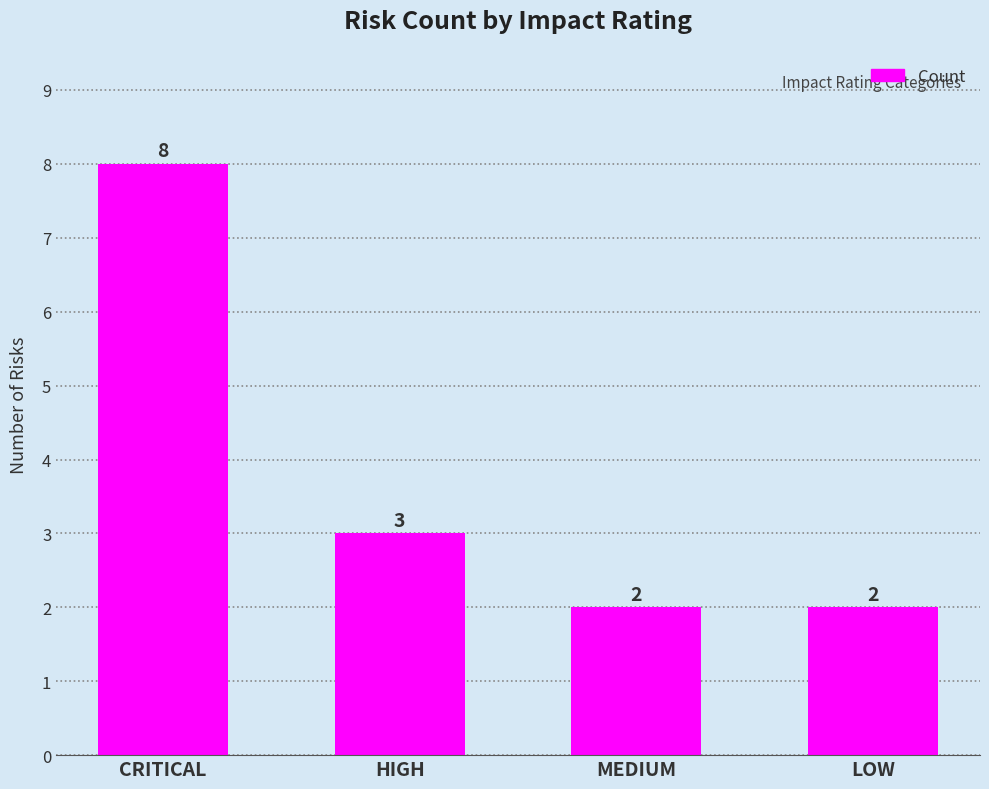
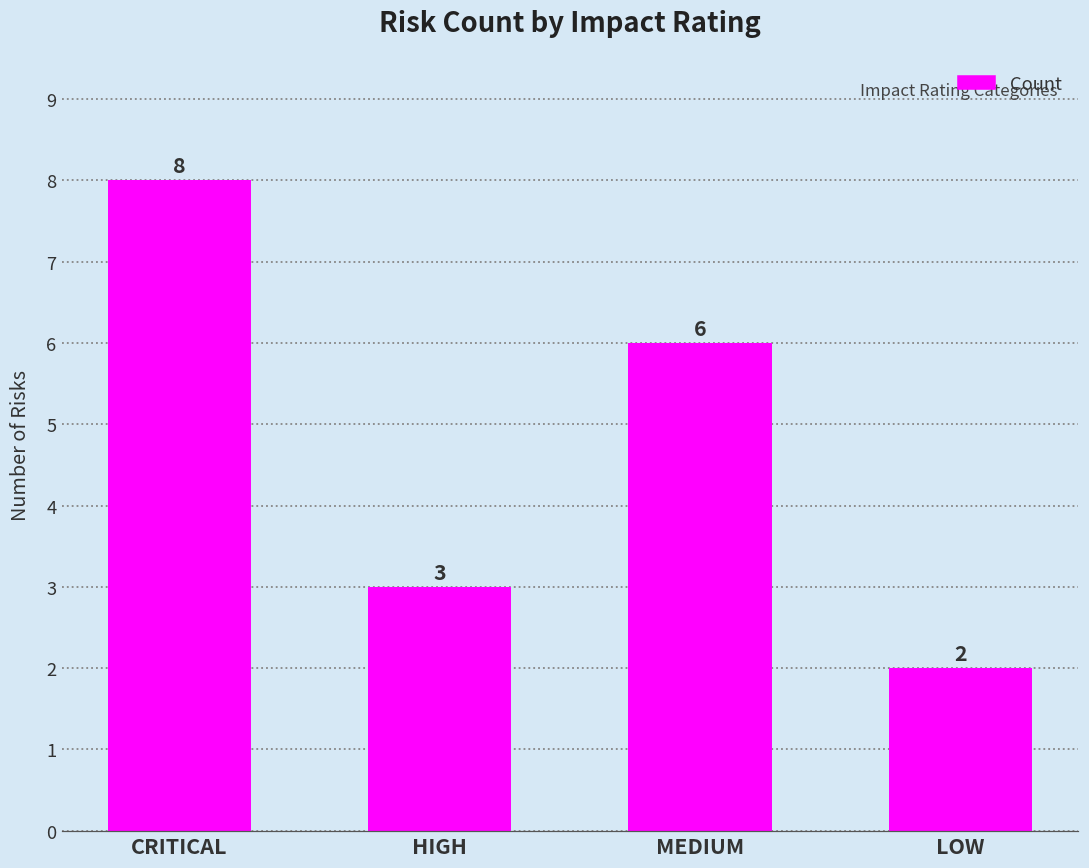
MEDIUM: 2 -> 6
